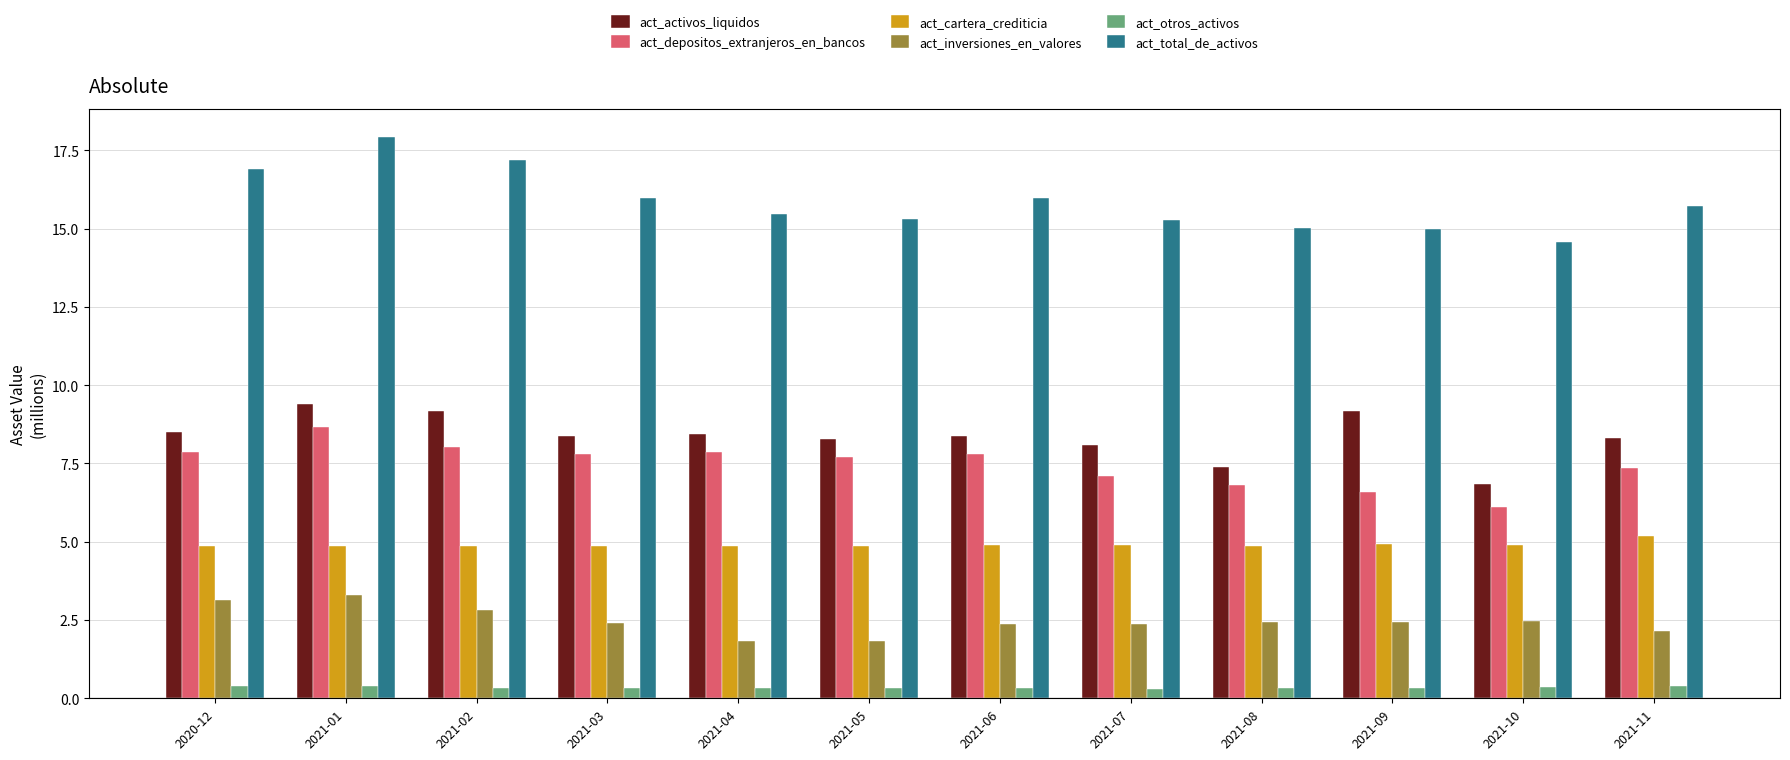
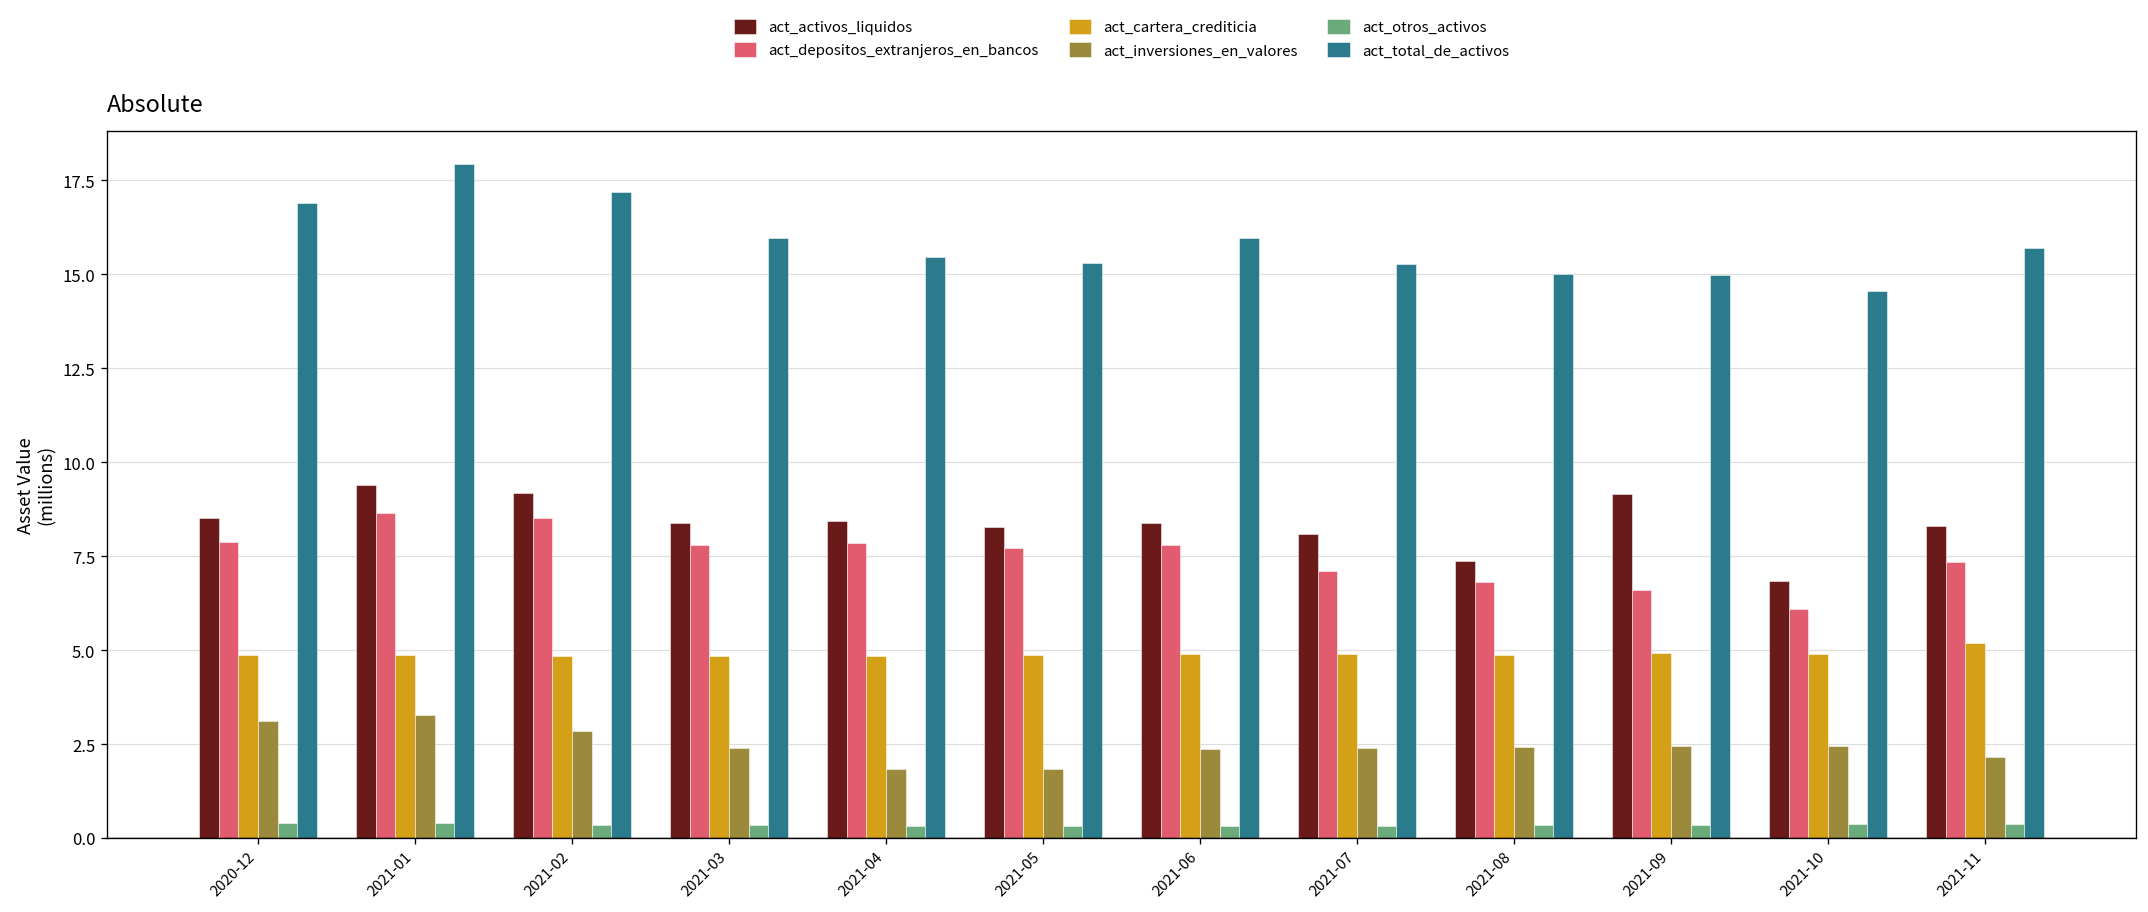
act_depositos_extranjeros_en_bancos, 2021-02: 8.0 -> 8.5
